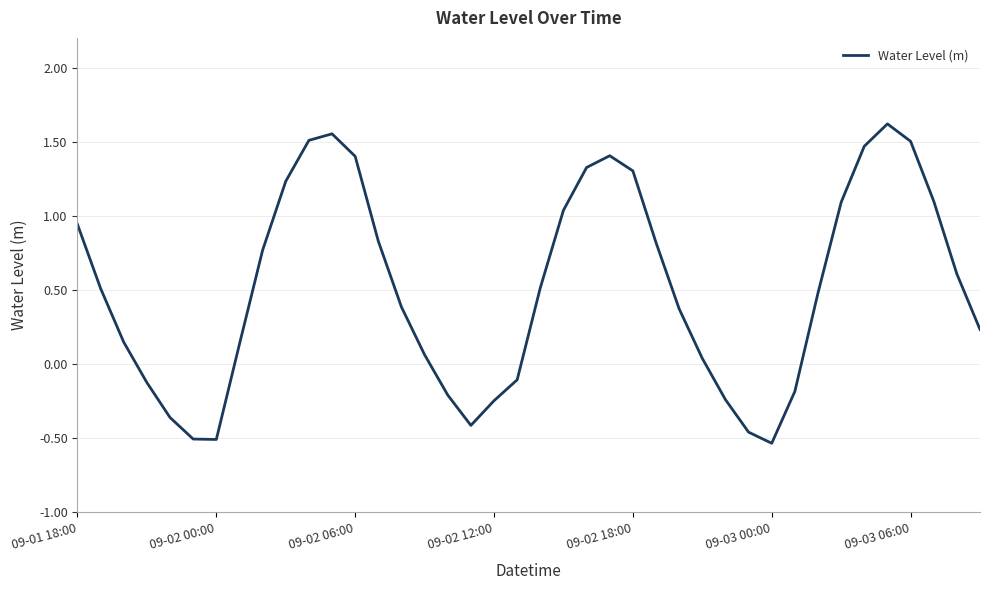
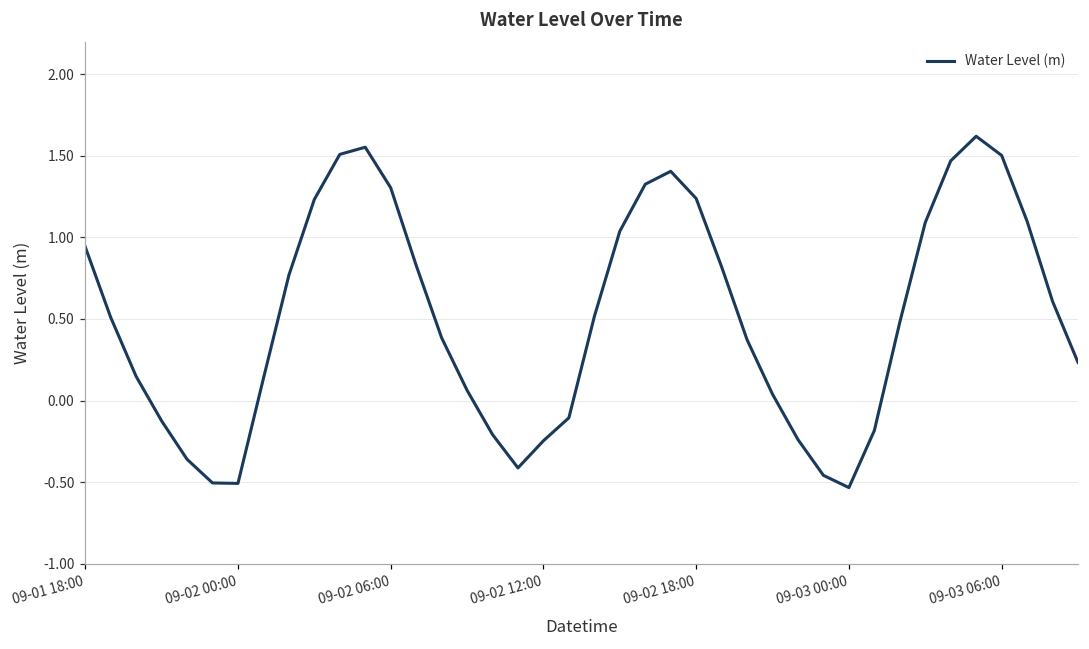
09-02 06:00: 1.40 -> 1.30
09-02 18:00: 1.30 -> 1.24
